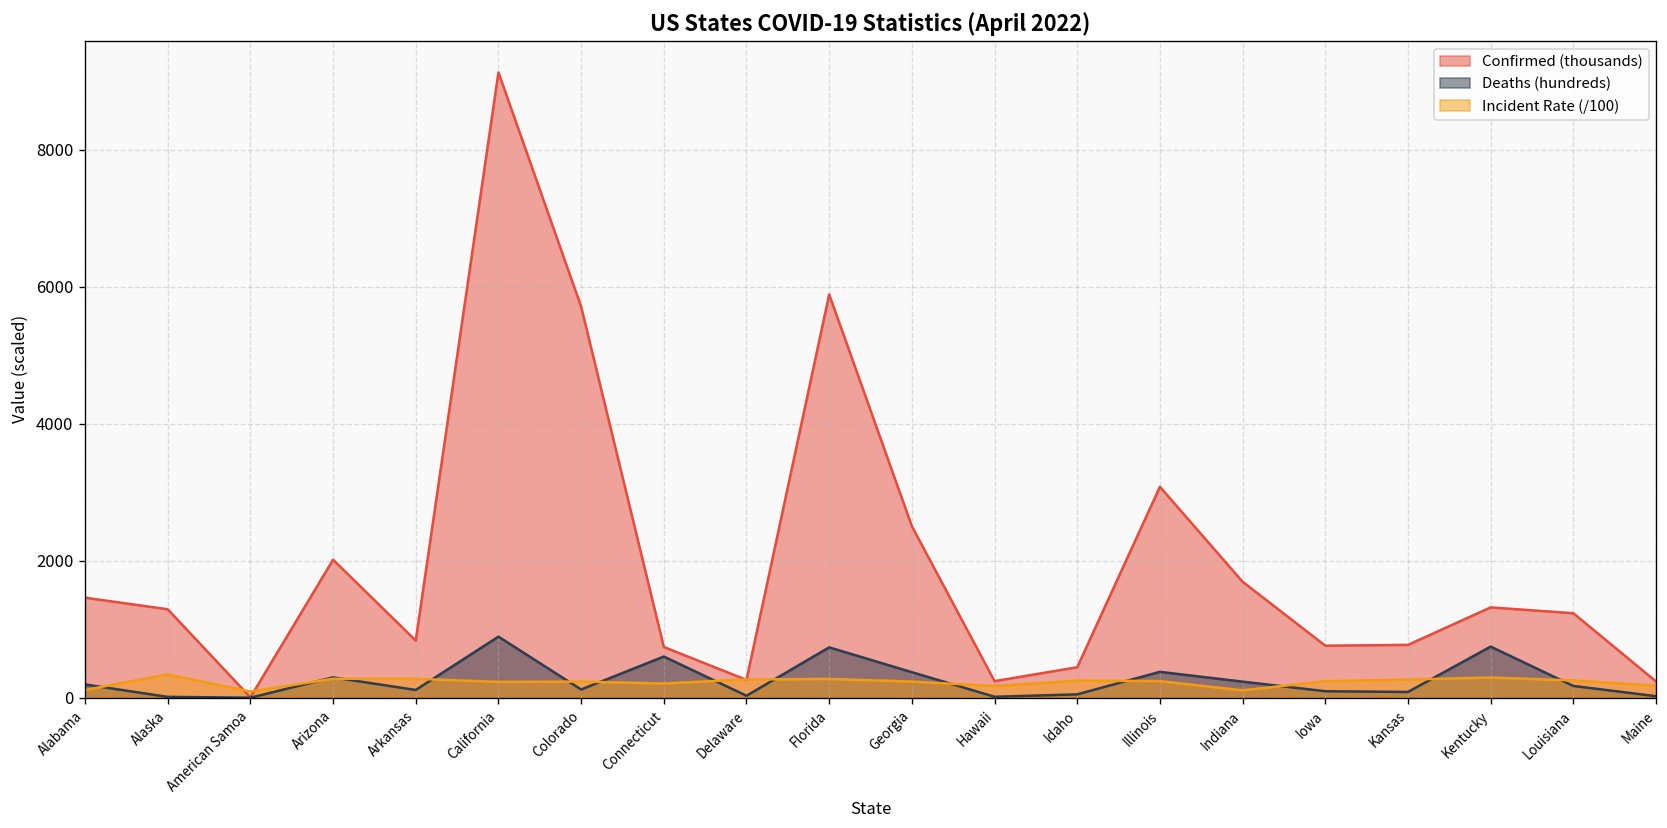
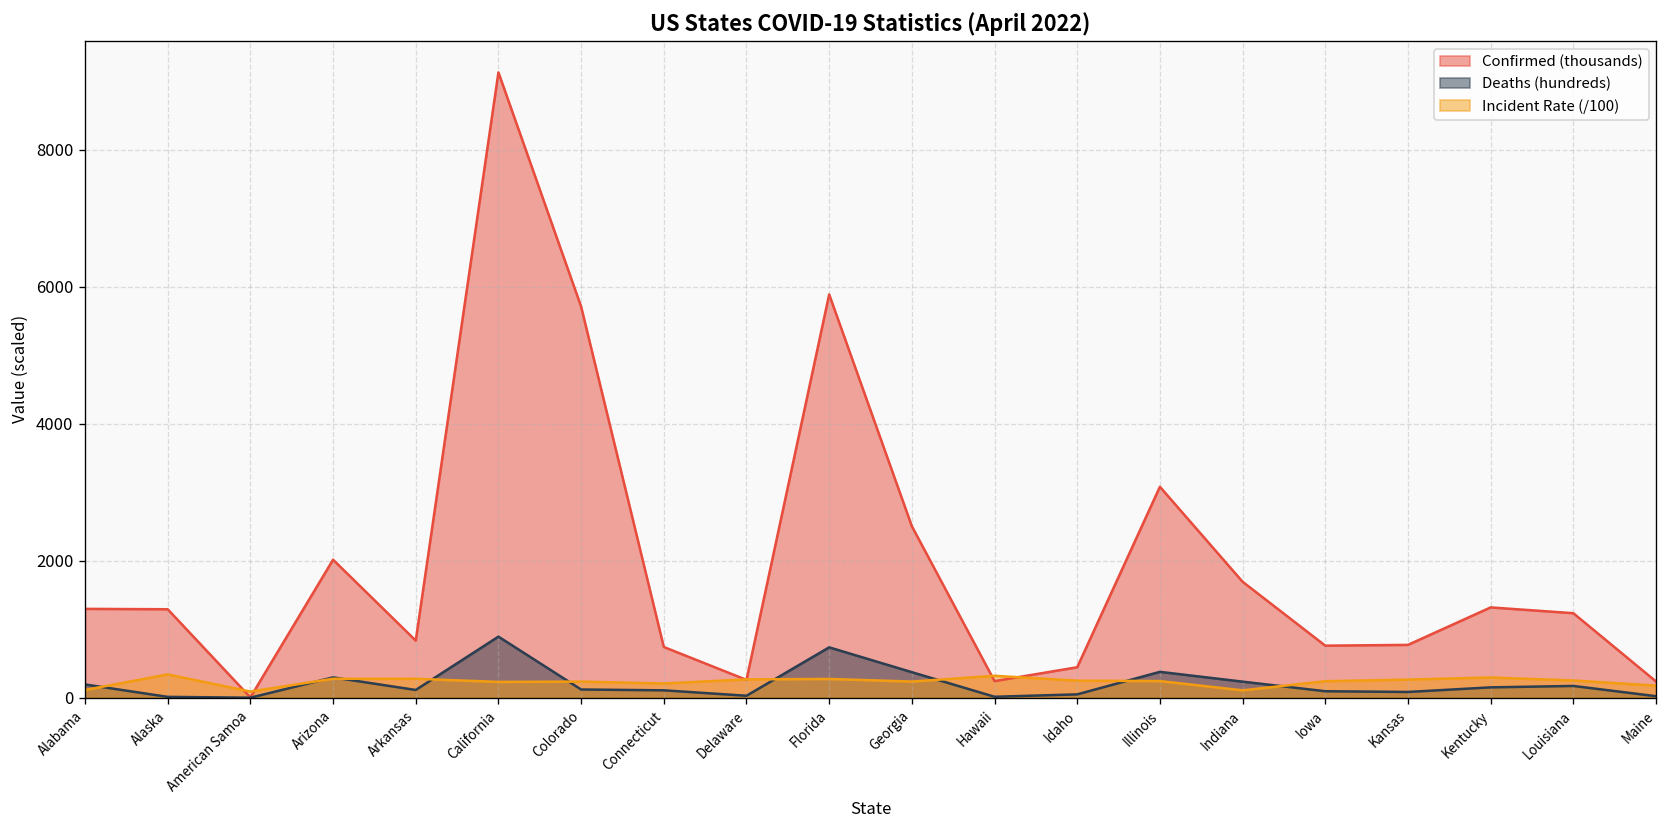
Confirmed (thousands), Alabama: 1500 -> 1300
Deaths (hundreds), Connecticut: 600 -> 100
Incident Rate (/100), Hawaii: 200 -> 300
Deaths (hundreds), Kentucky: 700 -> 200
